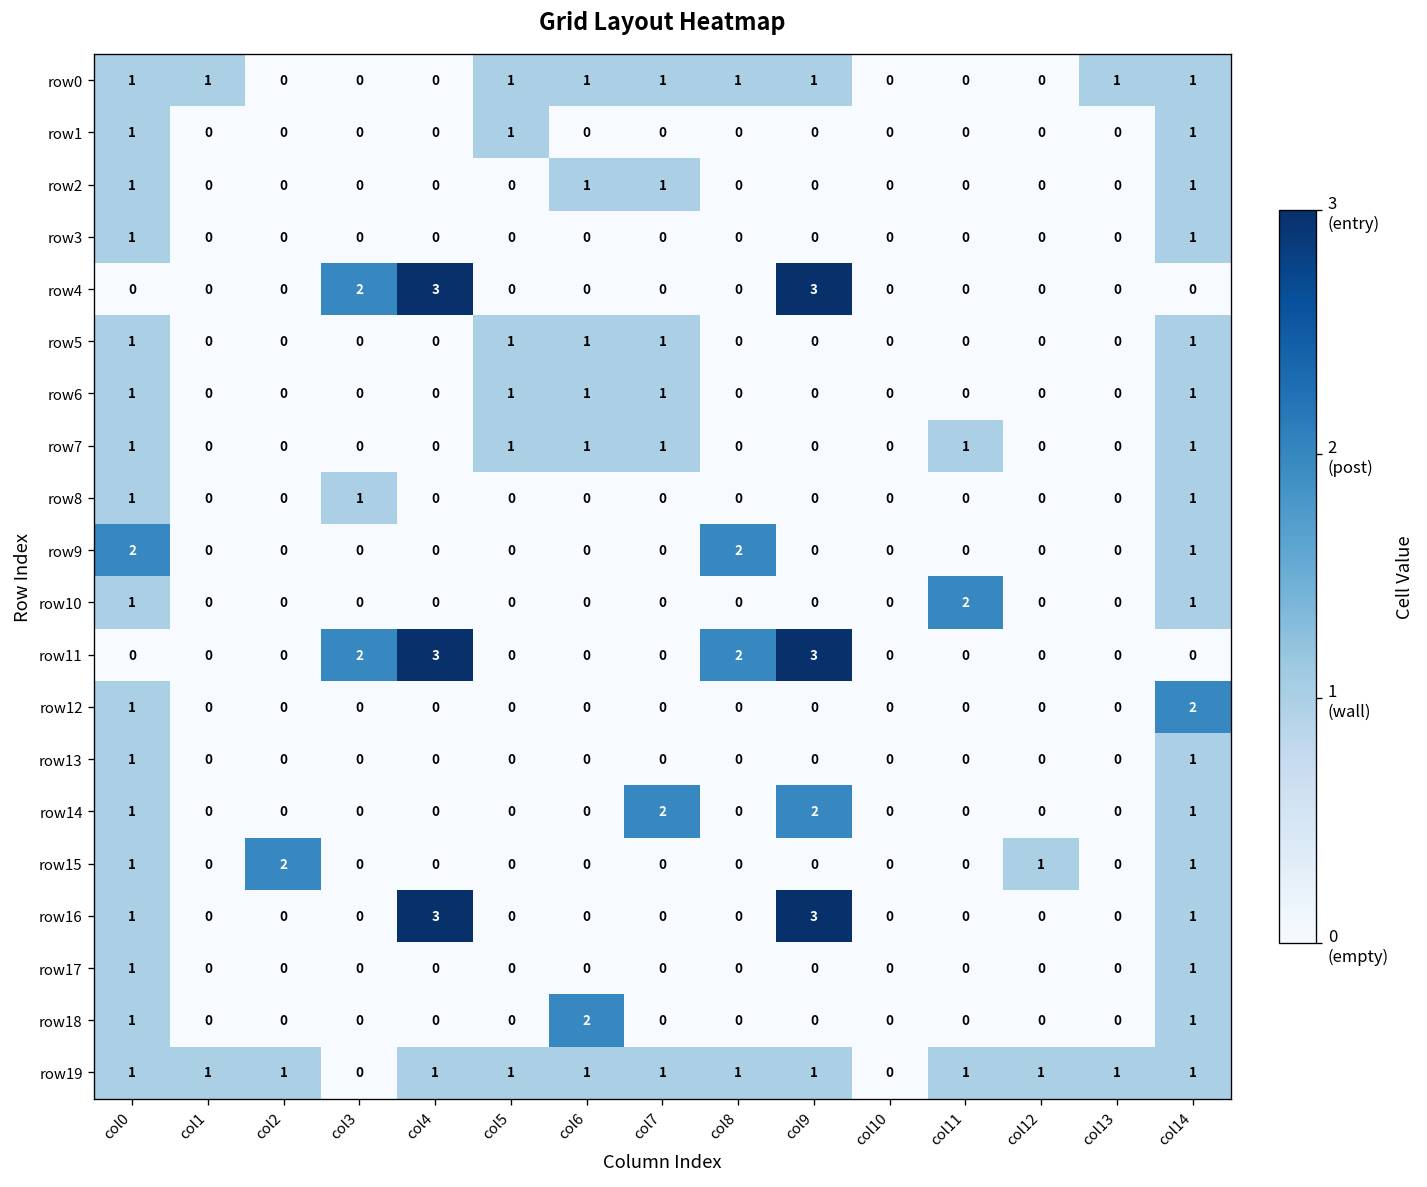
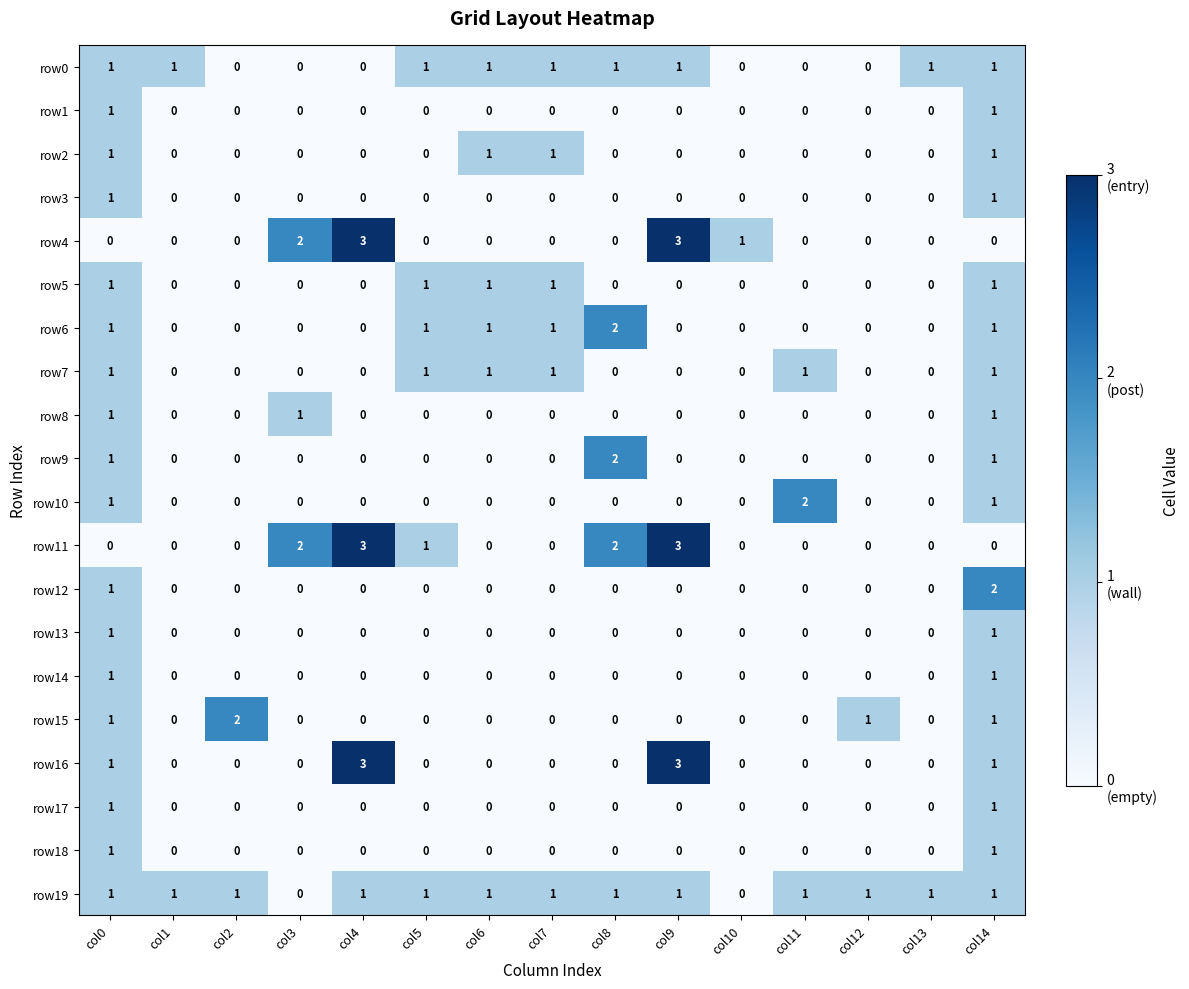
row1, col5: 1 -> 0
row4, col10: 0 -> 1
row6, col8: 0 -> 2
row9, col0: 2 -> 1
row11, col5: 0 -> 1
row14, col7: 2 -> 0
row14, col9: 2 -> 0
row18, col6: 2 -> 0
